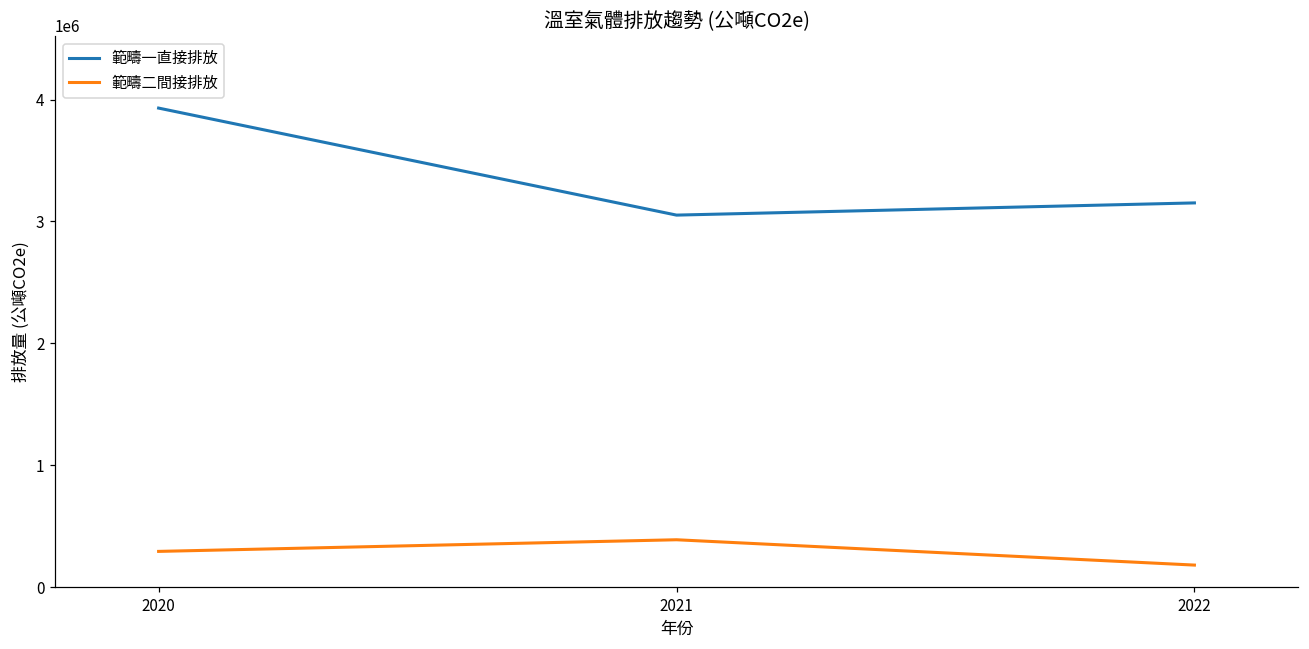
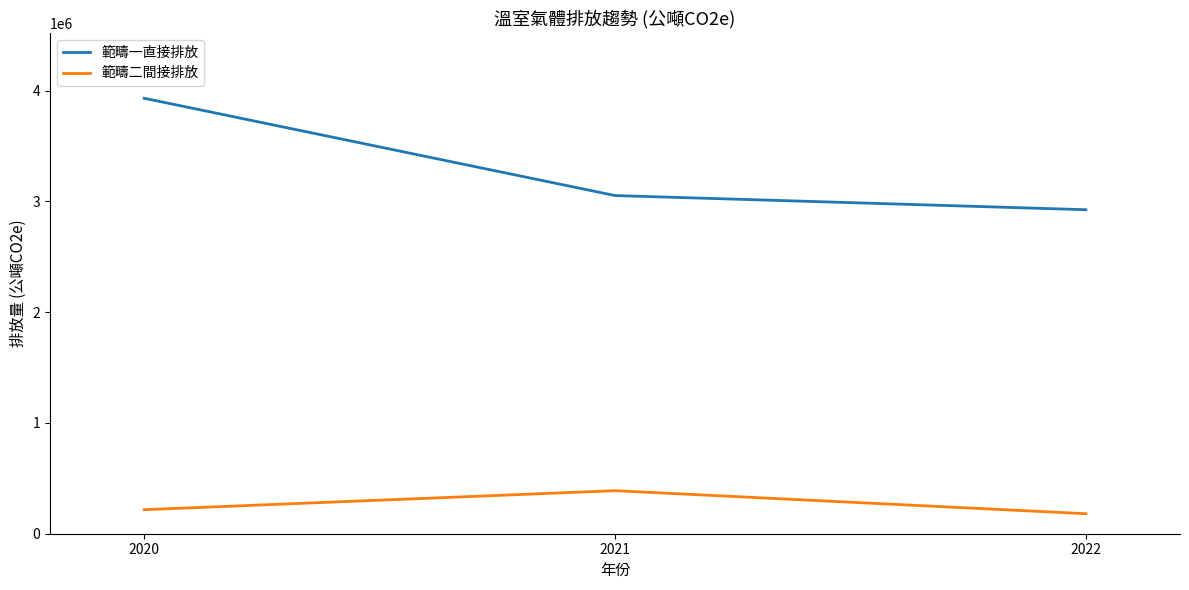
範疇二間接排放, 2020: 290000 -> 220000
範疇一直接排放, 2022: 3150000 -> 2920000
